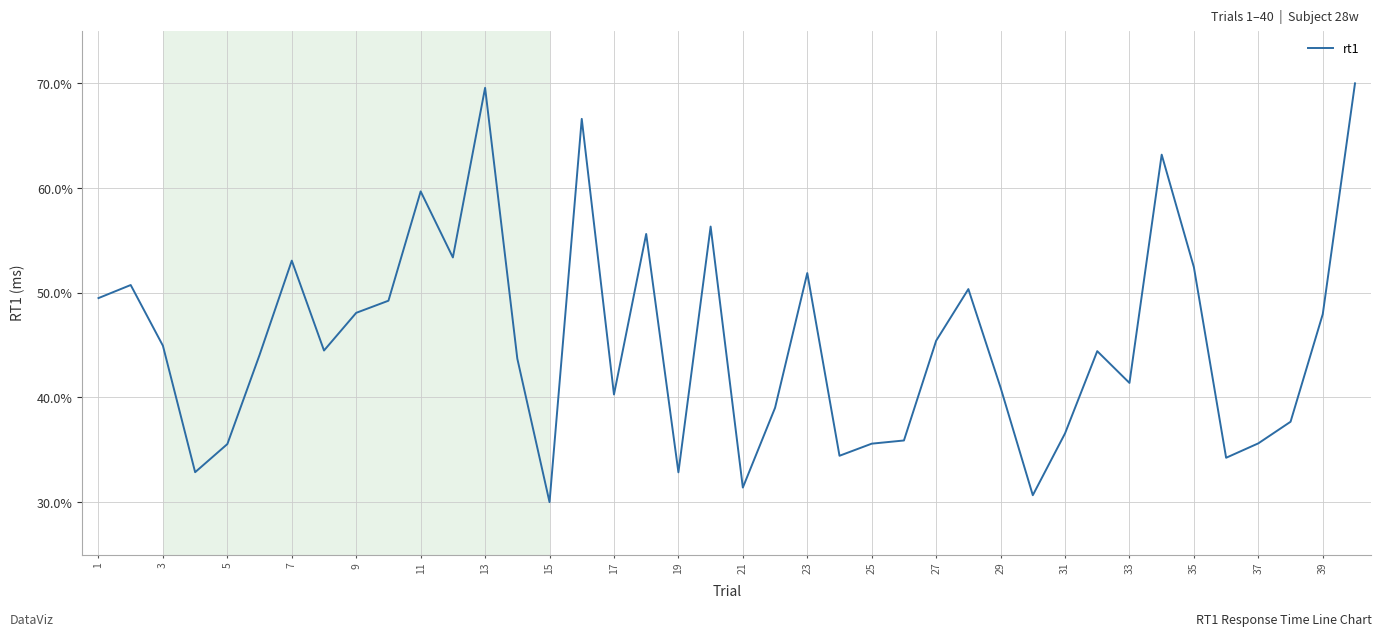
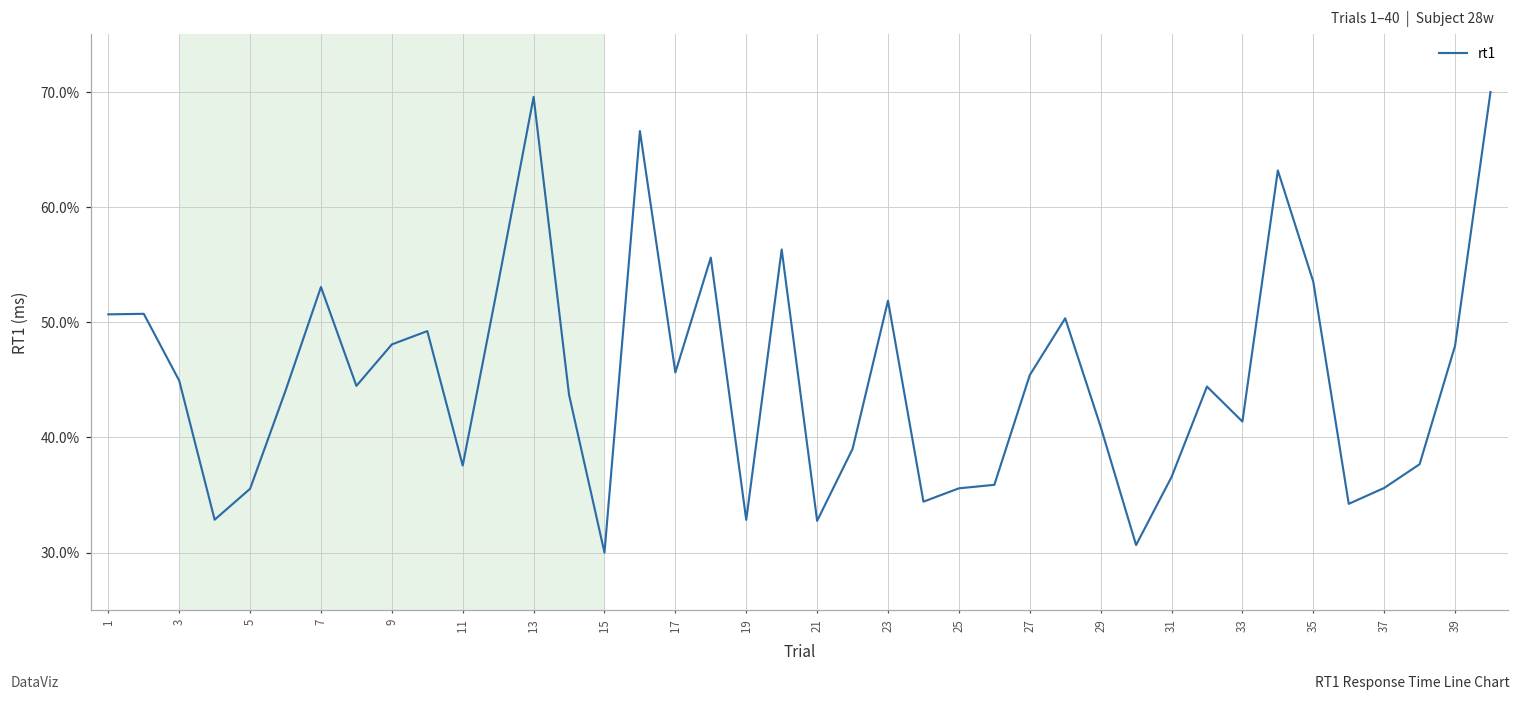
1: 49.5% -> 50.7%
11: 59.7% -> 37.6%
17: 40.3% -> 45.6%
21: 31.4% -> 32.8%
35: 52.4% -> 53.5%
